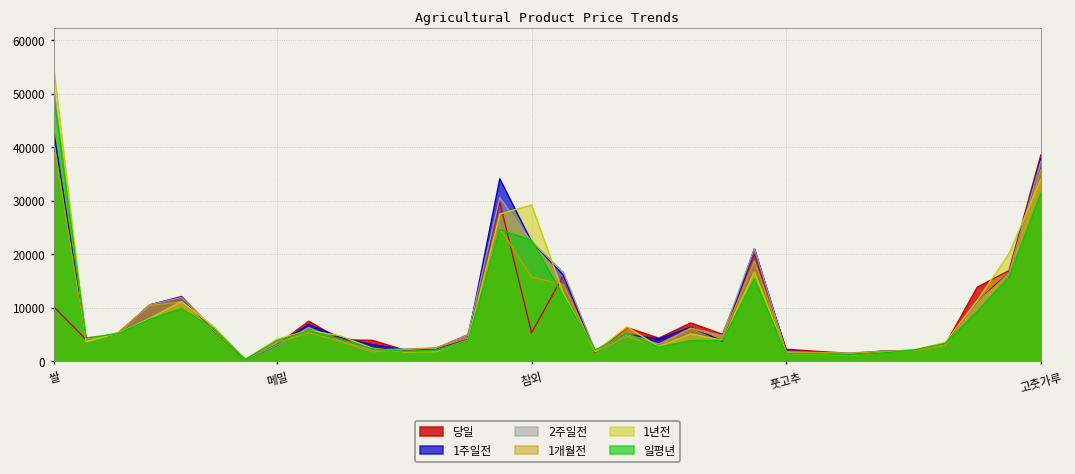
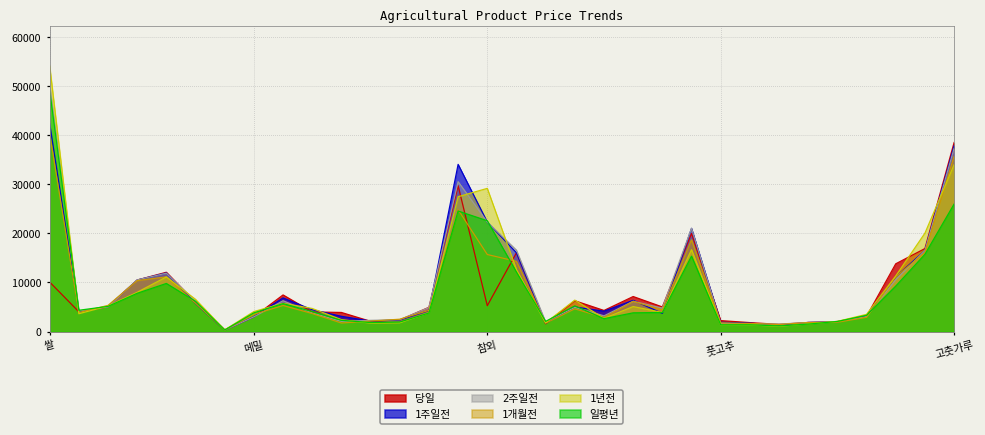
일평년, 고춧가루: 31000 -> 26000
